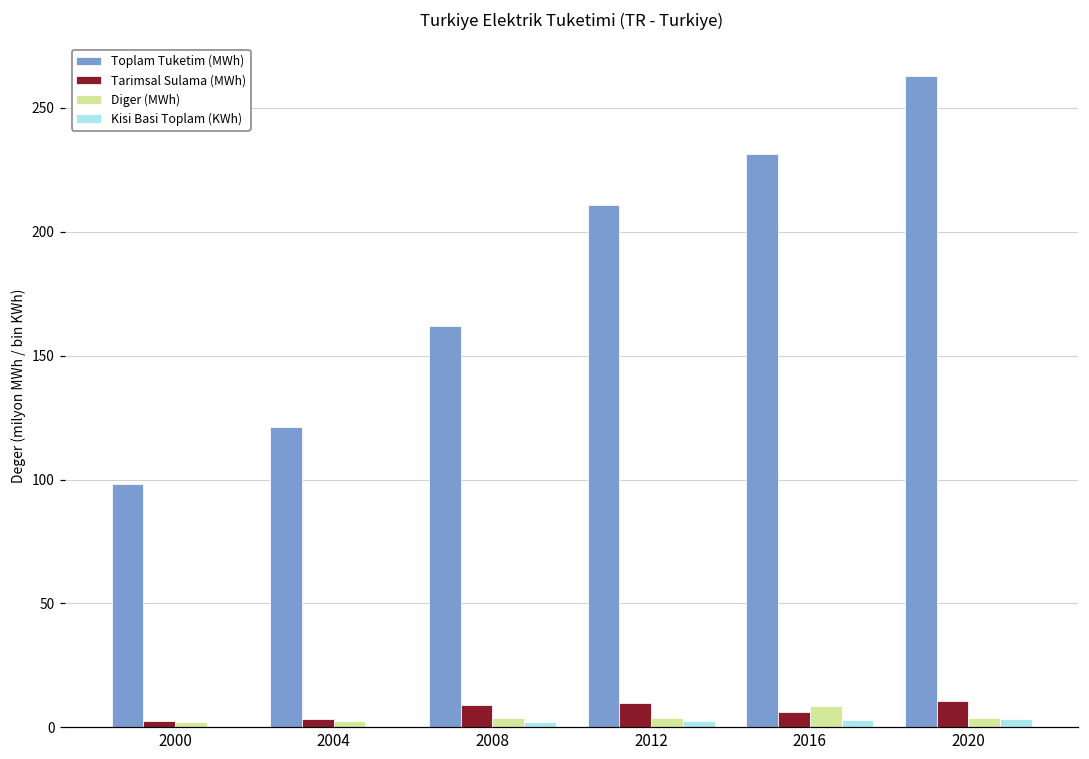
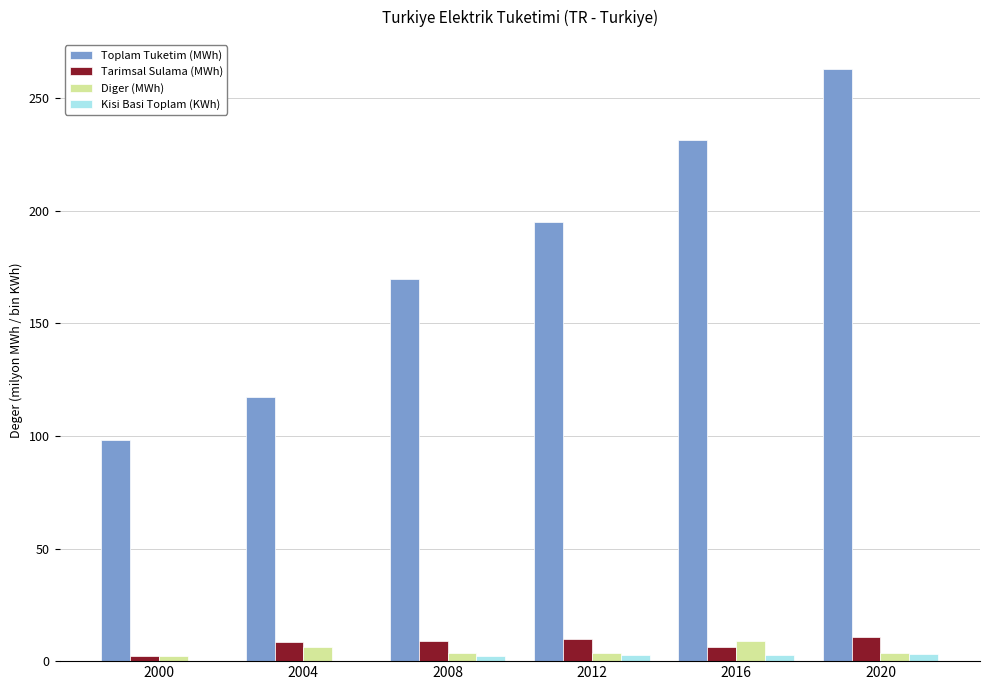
Toplam Tuketim (MWh), 2004: 121 -> 117
Tarimsal Sulama (MWh), 2004: 3 -> 8
Diger (MWh), 2004: 3 -> 6
Toplam Tuketim (MWh), 2008: 162 -> 170
Toplam Tuketim (MWh), 2012: 211 -> 195
